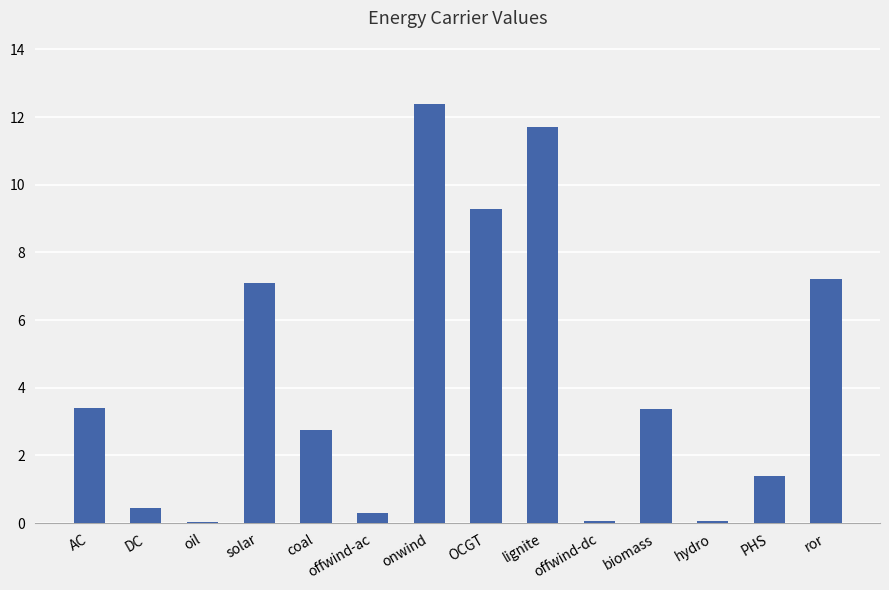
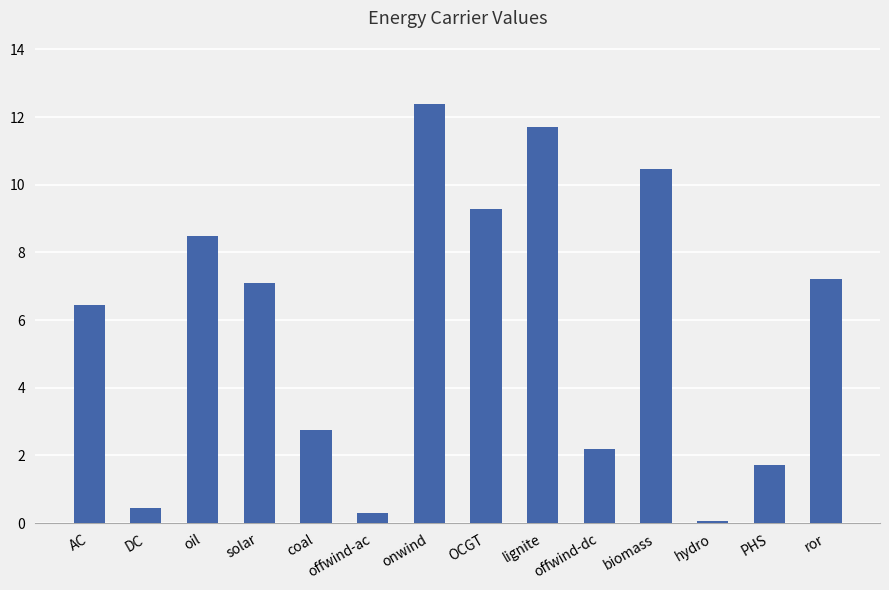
AC: 3.4 -> 6.5
oil: 0.0 -> 8.5
offwind-dc: 0.1 -> 2.2
biomass: 3.4 -> 10.5
PHS: 1.4 -> 1.7
